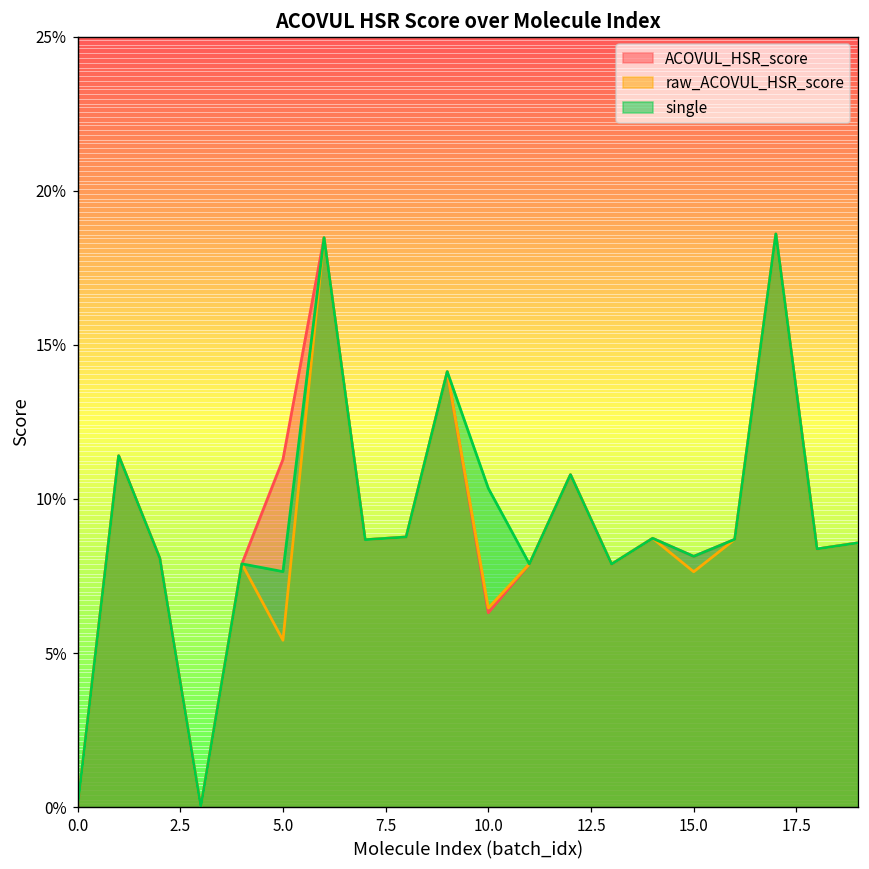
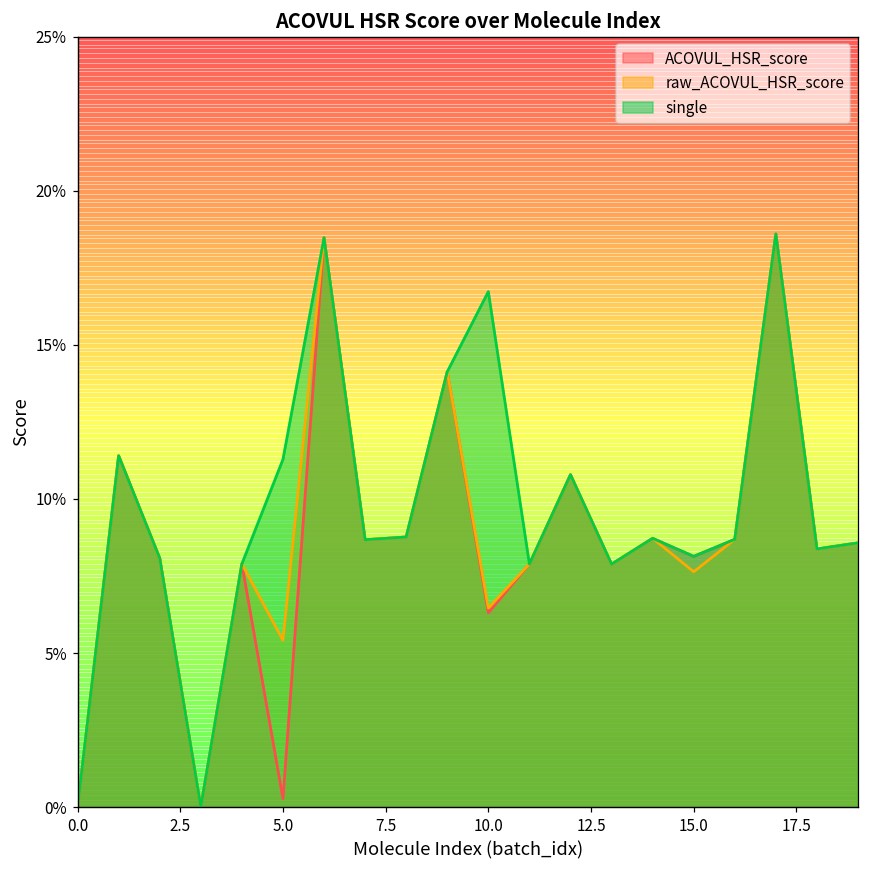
ACOVUL_HSR_score, 5.0: 11.3% -> 0.3%
single, 5.0: 7.6% -> 11.3%
single, 10.0: 10.3% -> 16.7%
